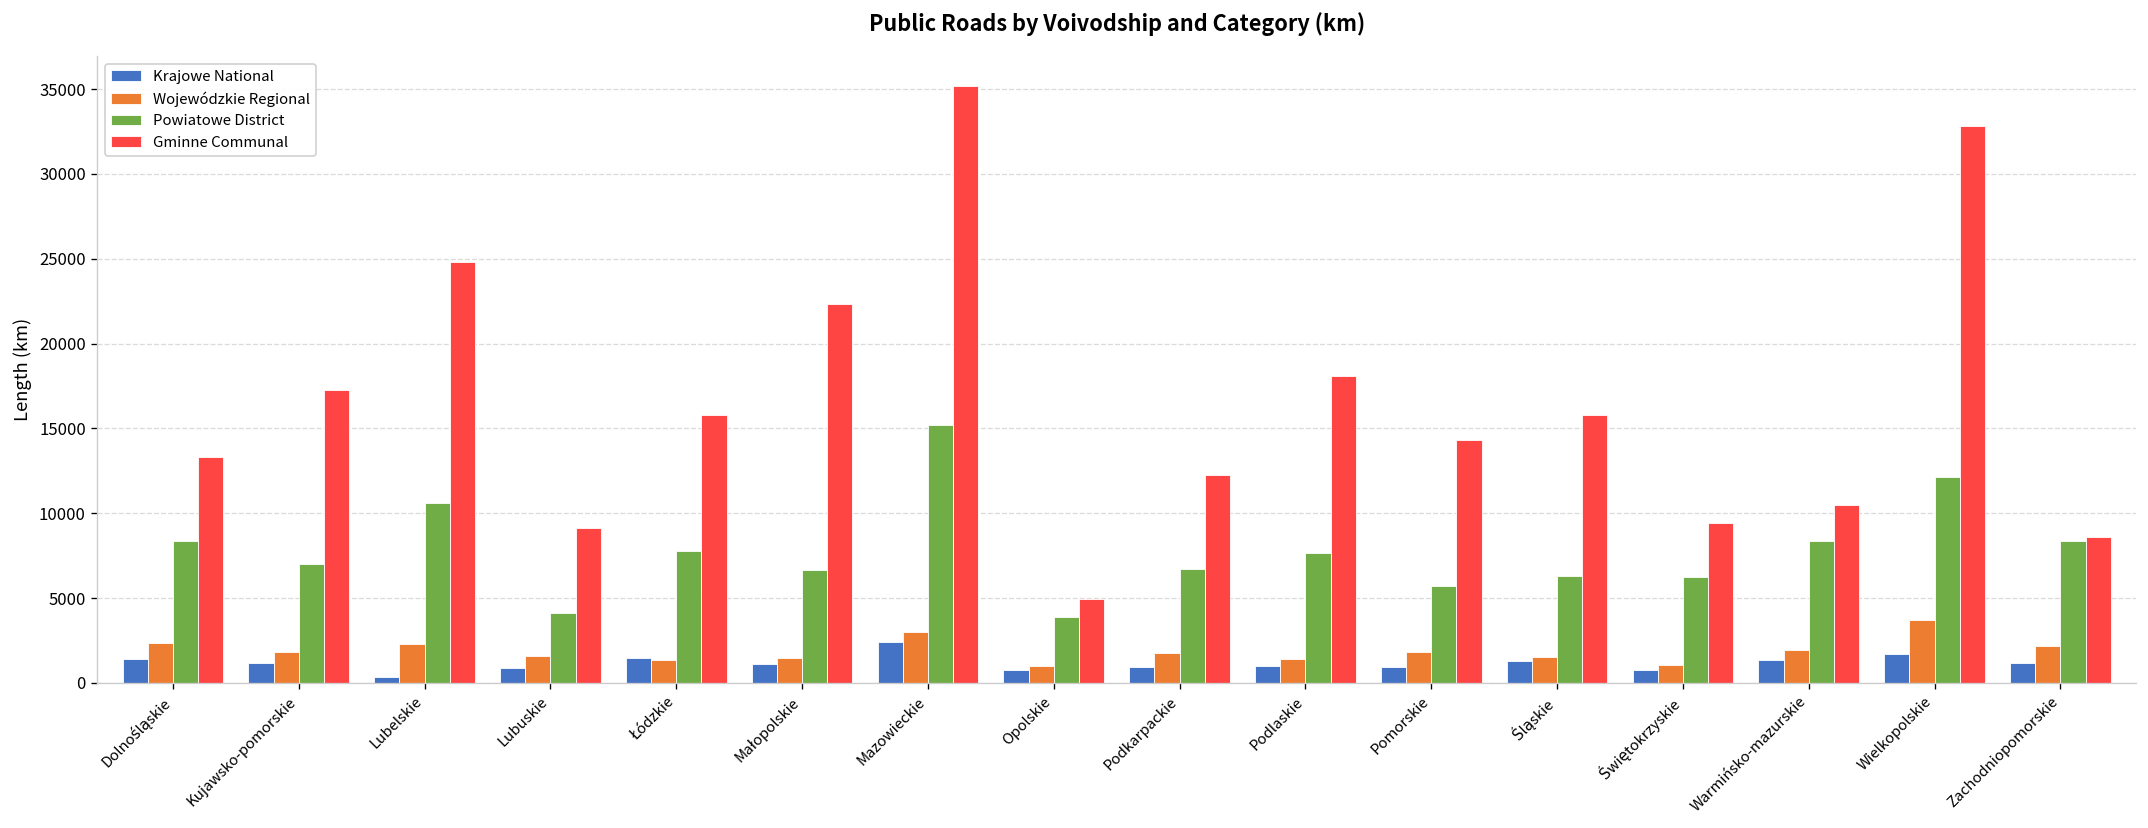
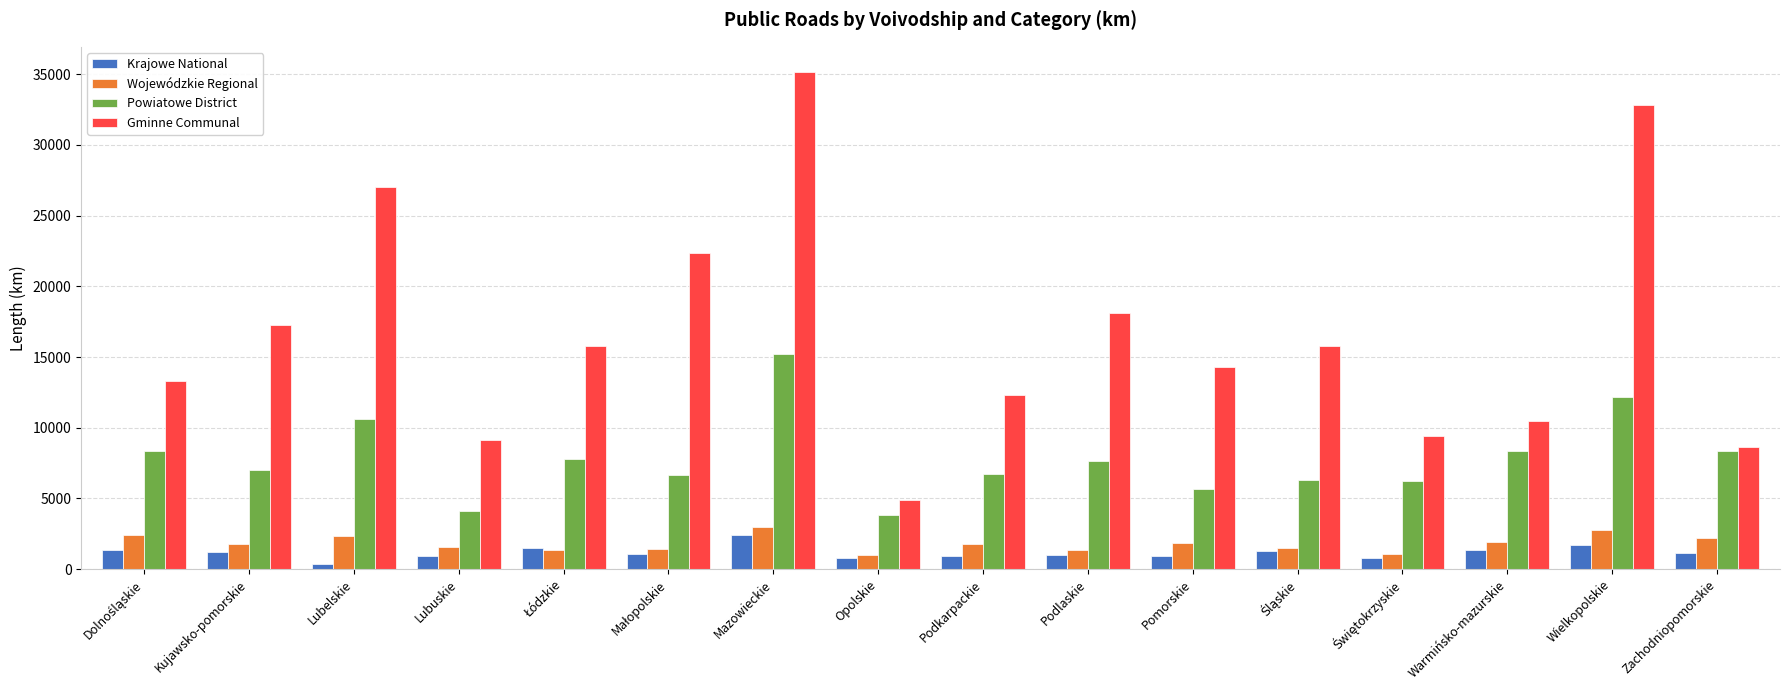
Gminne Communal, Lubelskie: 24800 -> 27000
Wojewódzkie Regional, Wielkopolskie: 3700 -> 2800
